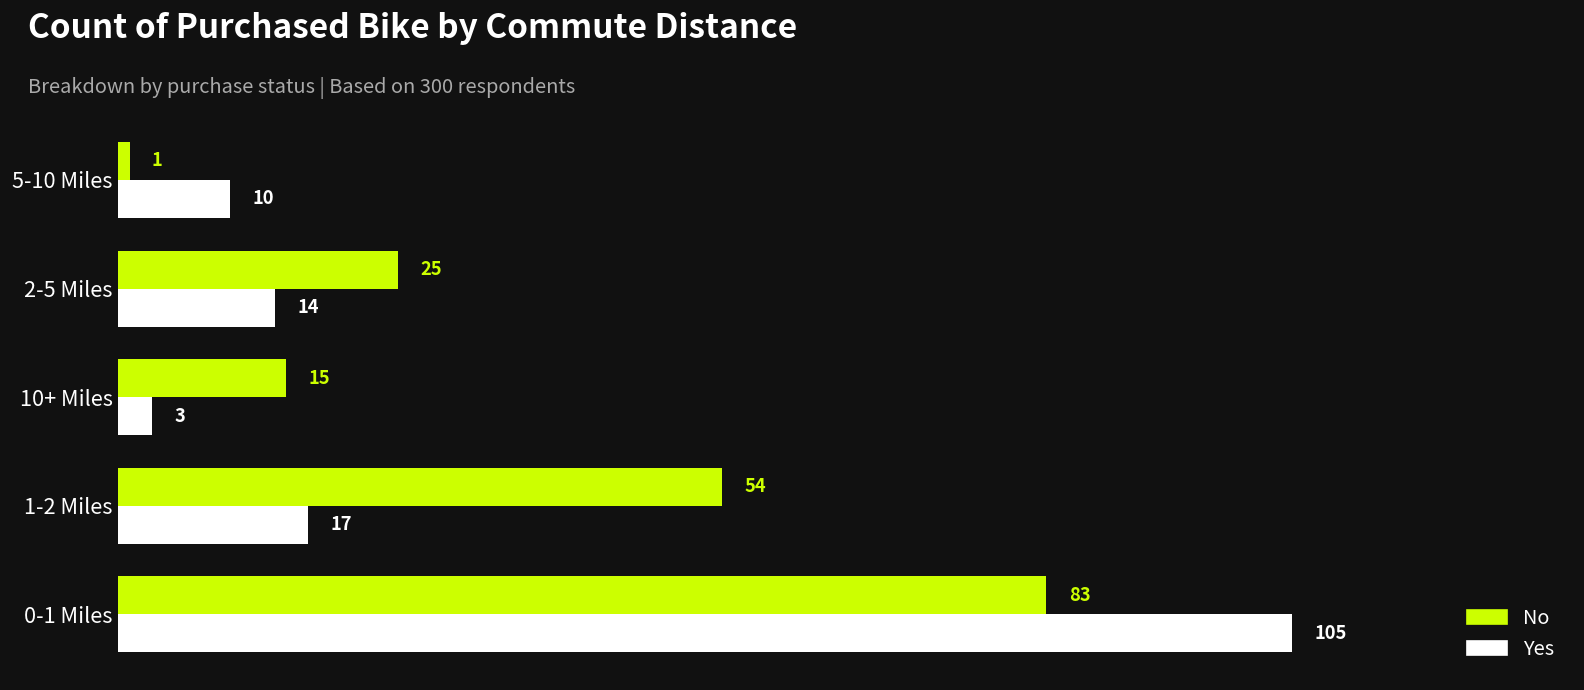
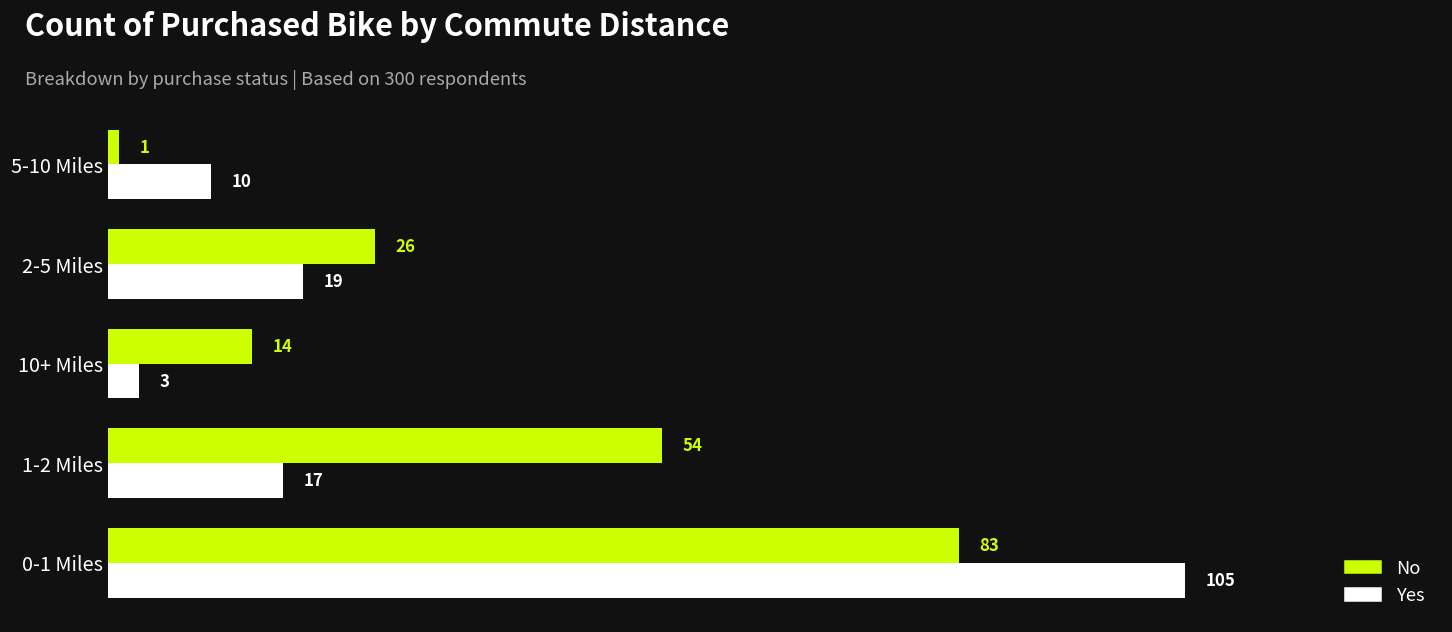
No, 2-5 Miles: 25 -> 26
Yes, 2-5 Miles: 14 -> 19
No, 10+ Miles: 15 -> 14
